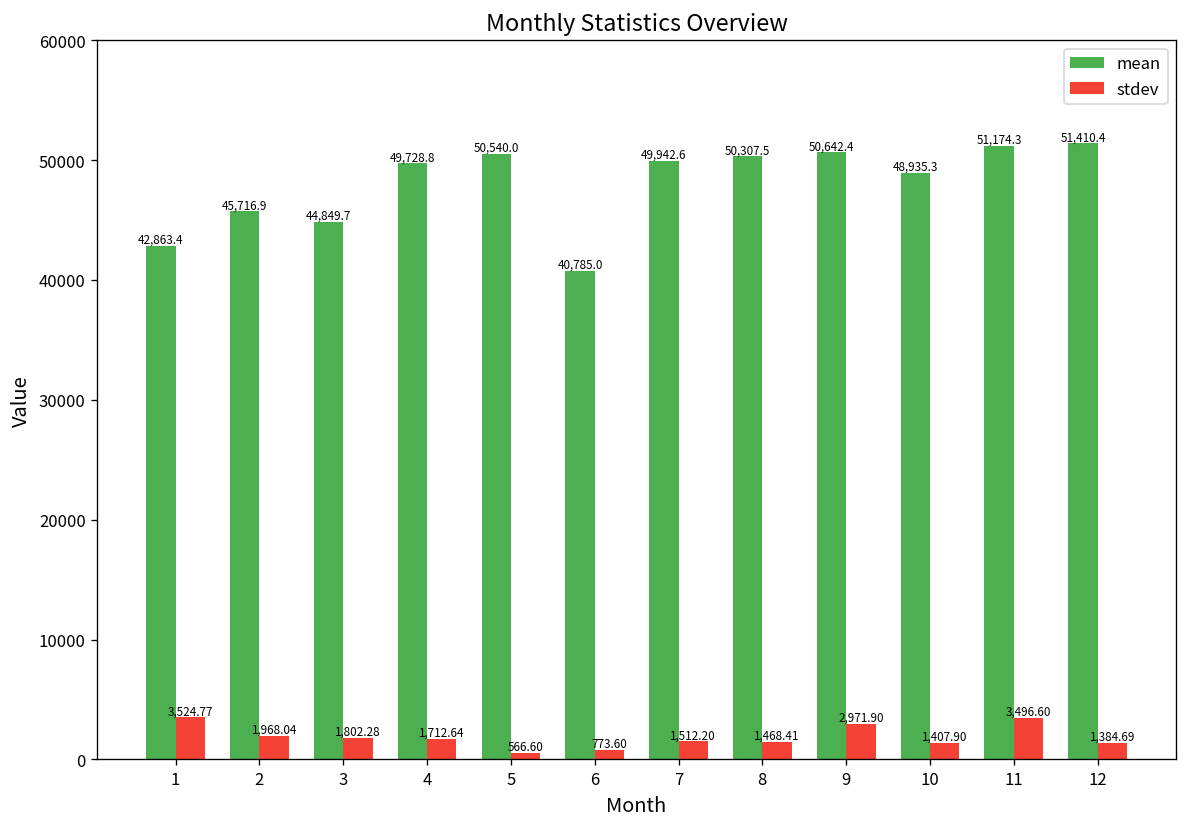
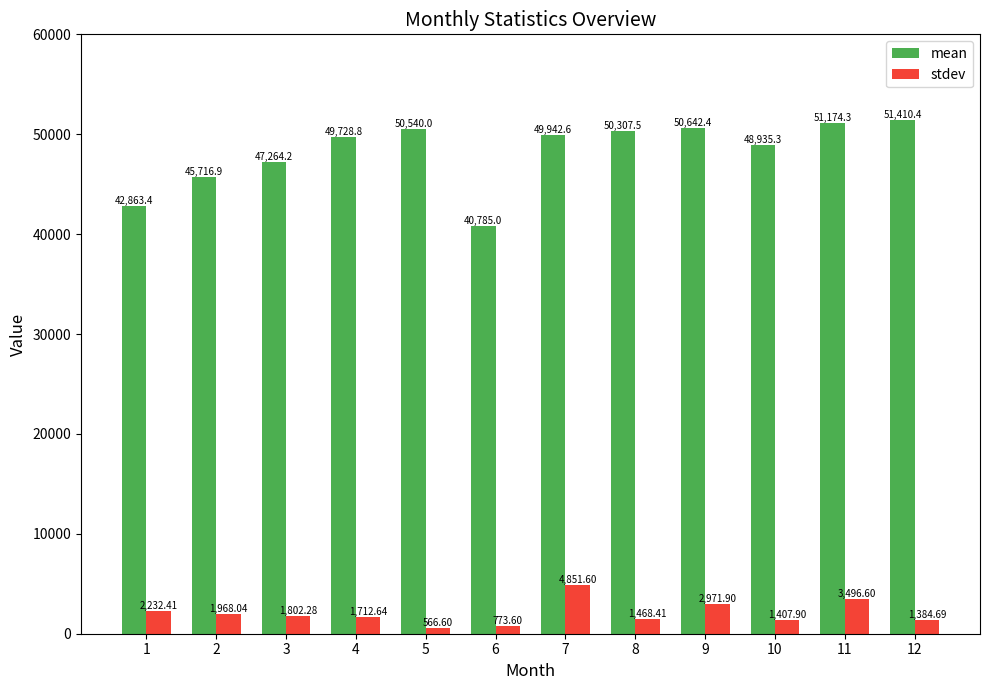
stdev, 1: 3,524.77 -> 2,232.41
mean, 3: 44,849.7 -> 47,264.2
stdev, 7: 1,512.20 -> 4,851.60
